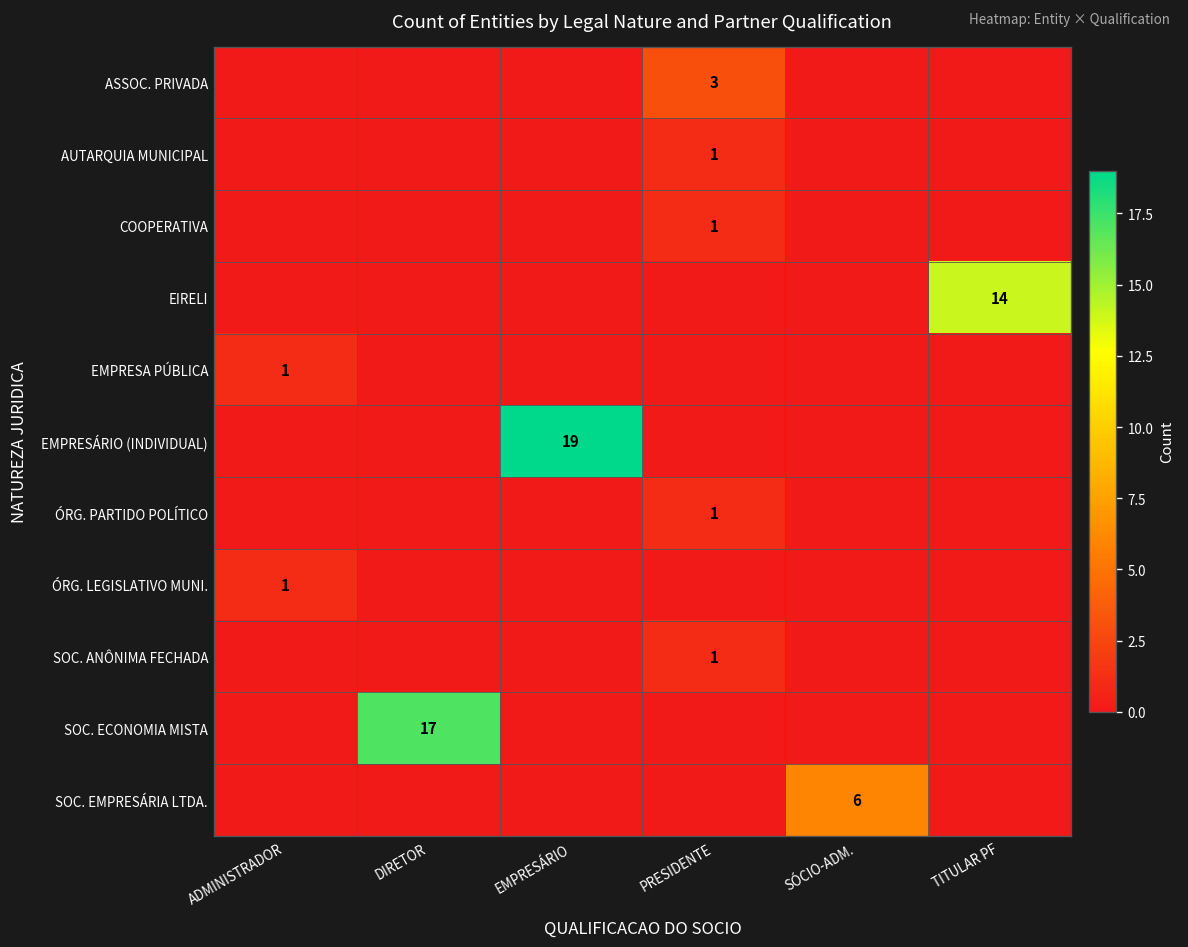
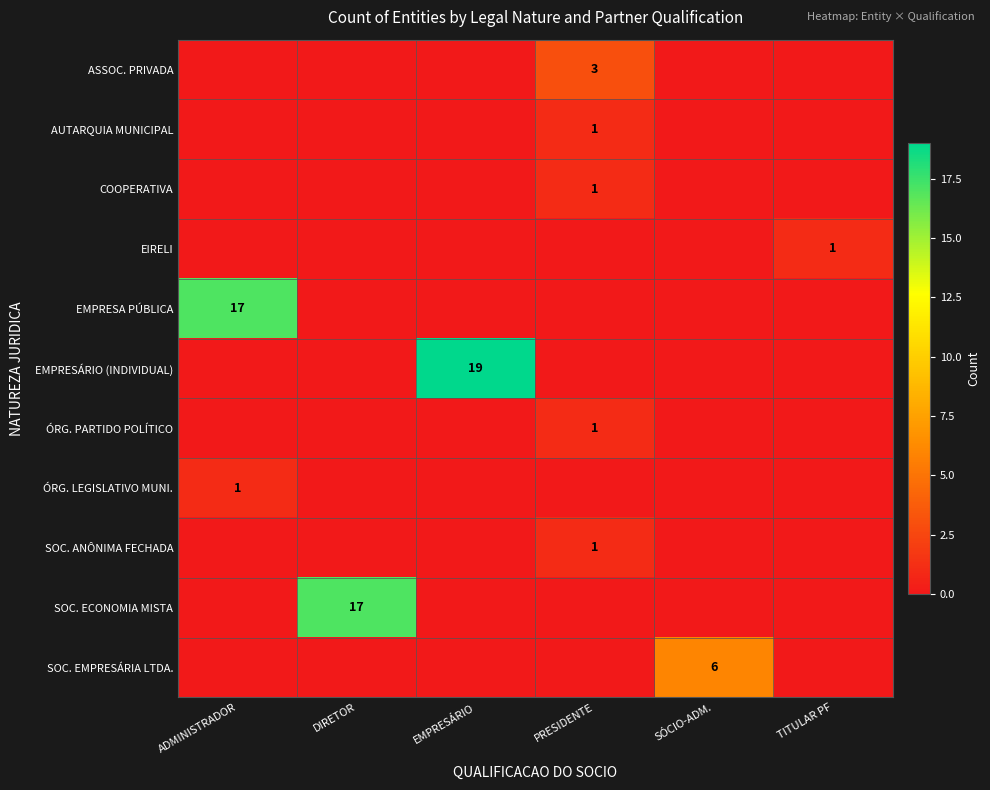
EIRELI, TITULAR PF: 14 -> 1
EMPRESA PÚBLICA, ADMINISTRADOR: 1 -> 17
